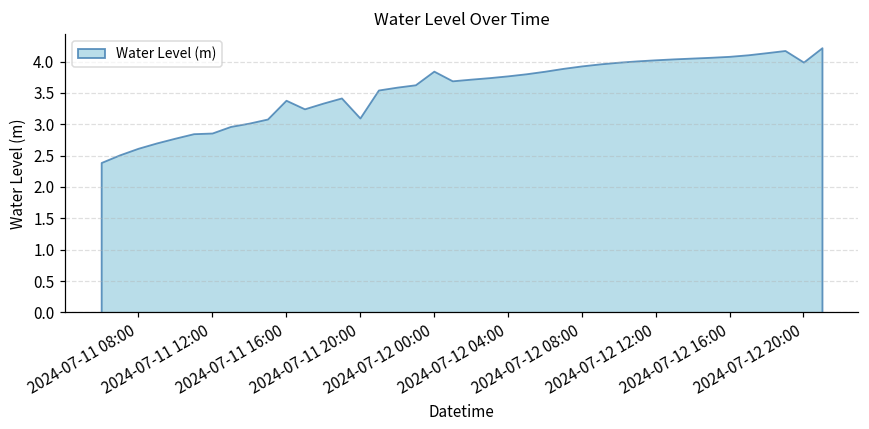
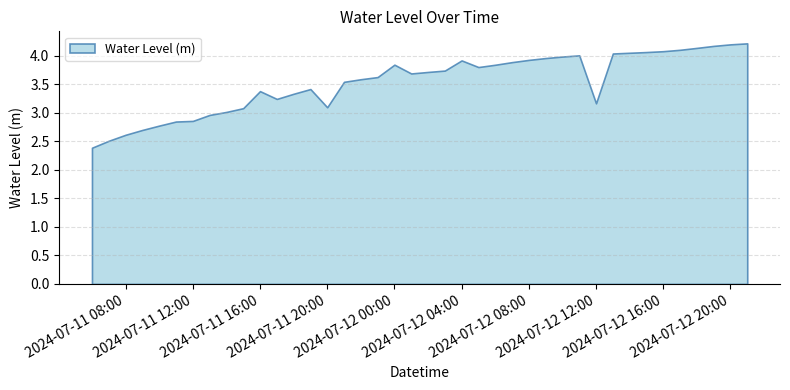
2024-07-12 04:00: 3.8 -> 3.9
2024-07-12 12:00: 4.0 -> 3.2
2024-07-12 20:00: 4.0 -> 4.2
